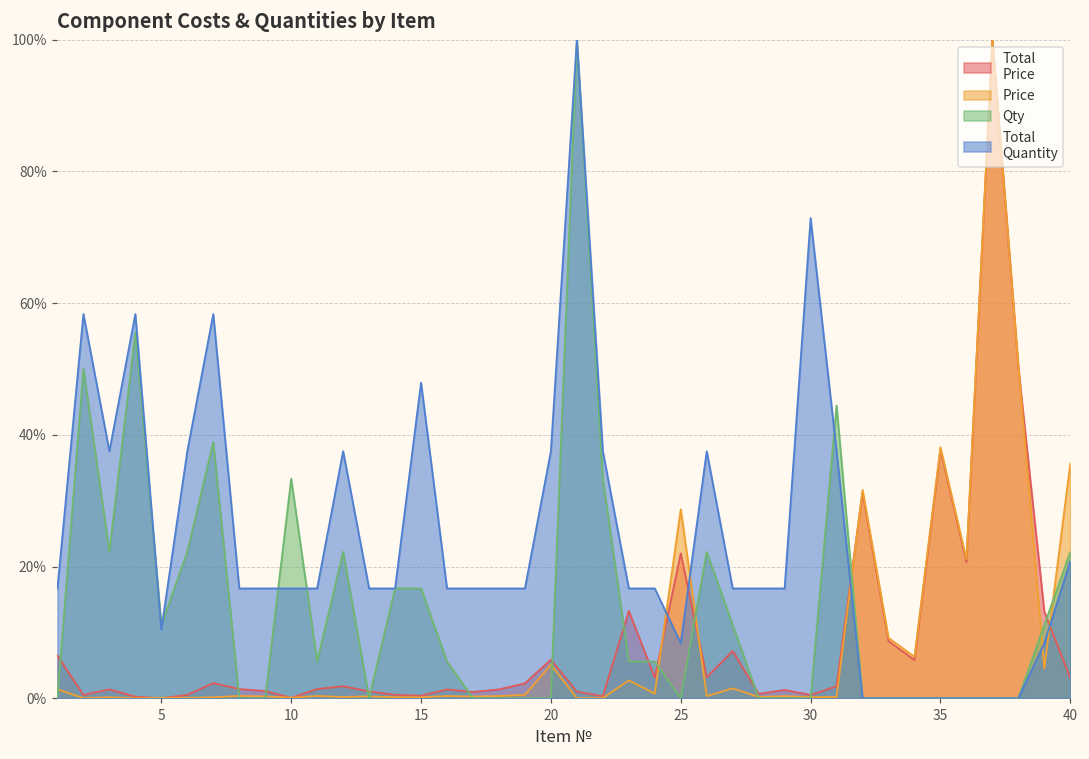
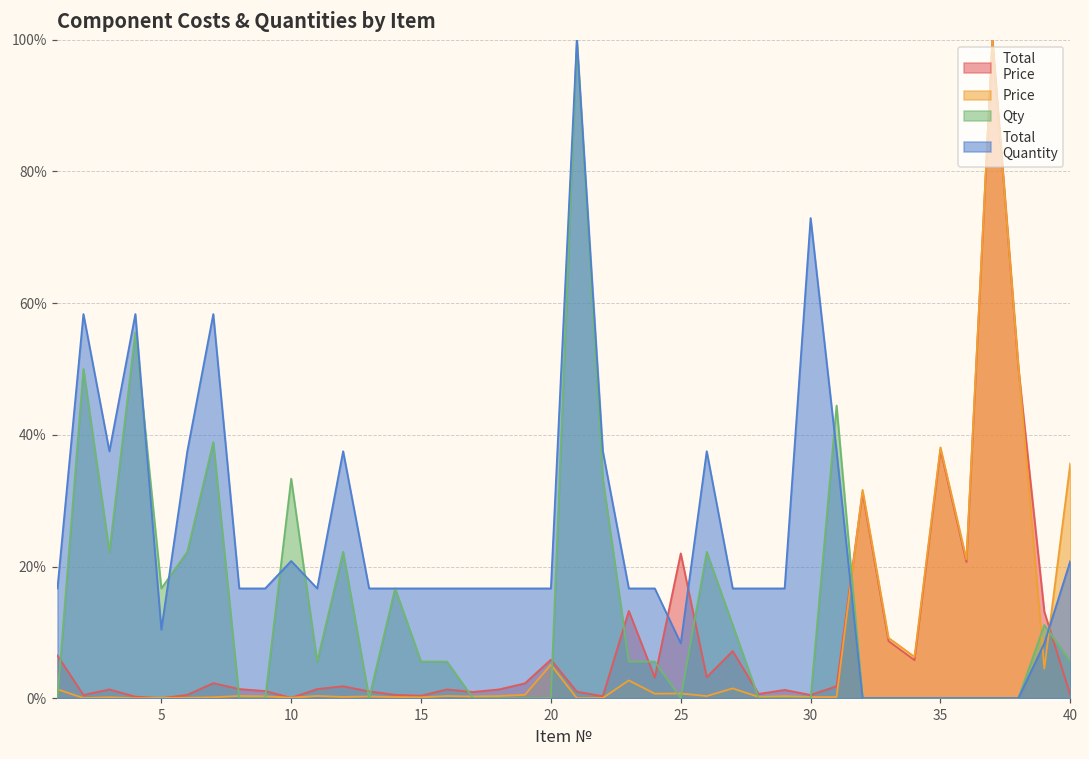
Qty, 5: 11% -> 17%
Total Quantity, 10: 17% -> 21%
Qty, 15: 17% -> 6%
Total Quantity, 15: 48% -> 17%
Total Quantity, 20: 38% -> 17%
Price, 25: 29% -> 1%
Total Price, 40: 3% -> 0%
Qty, 40: 22% -> 6%
